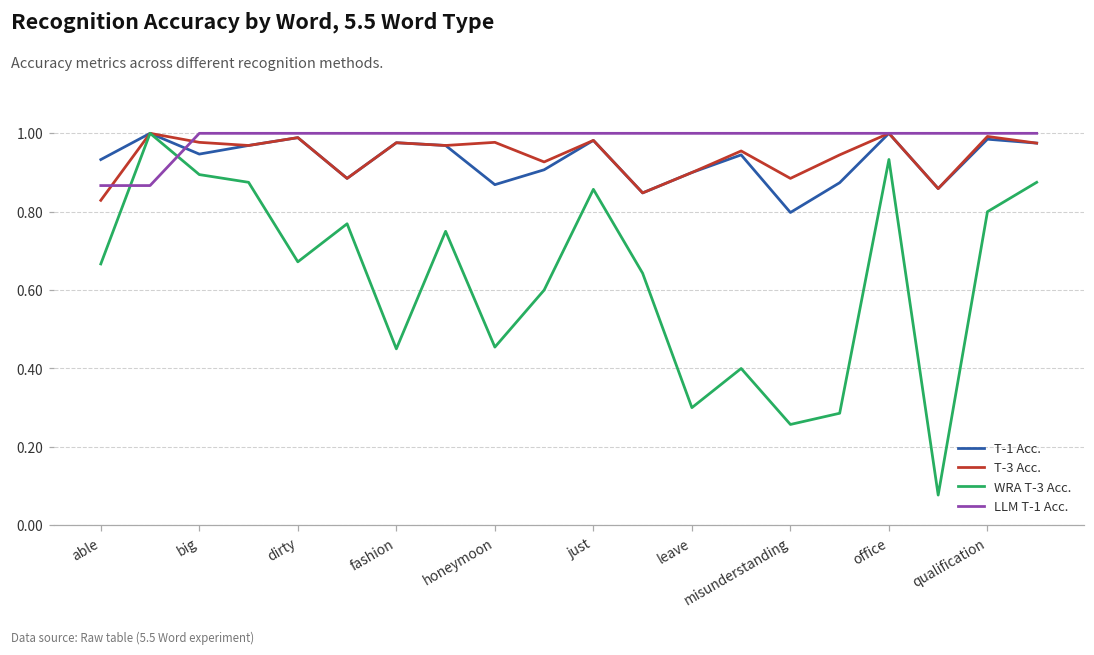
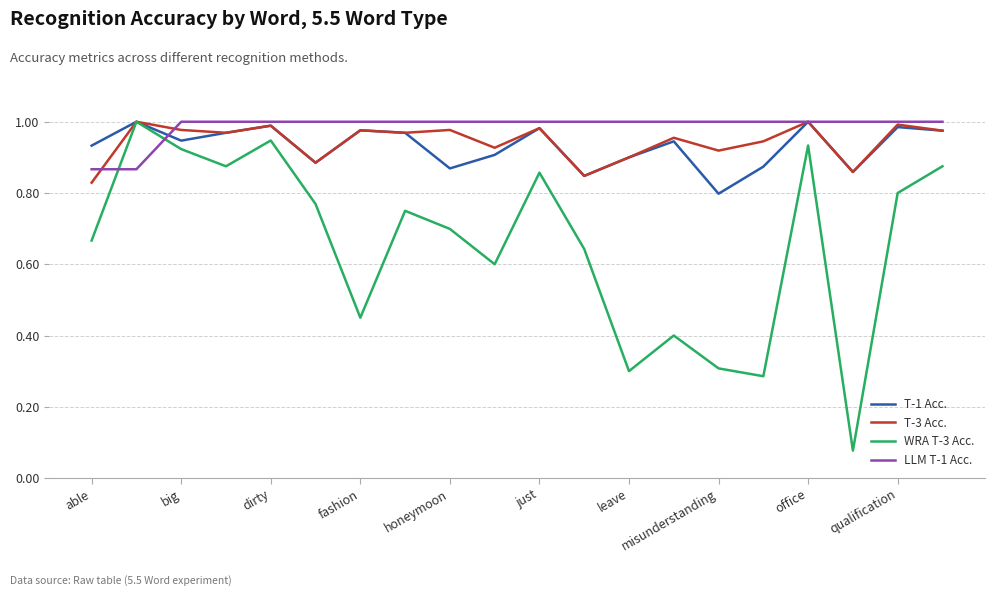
WRA T-3 Acc., big: 0.89 -> 0.92
WRA T-3 Acc., dirty: 0.67 -> 0.95
WRA T-3 Acc., honeymoon: 0.45 -> 0.70
T-3 Acc., misunderstanding: 0.89 -> 0.92
WRA T-3 Acc., misunderstanding: 0.26 -> 0.31
